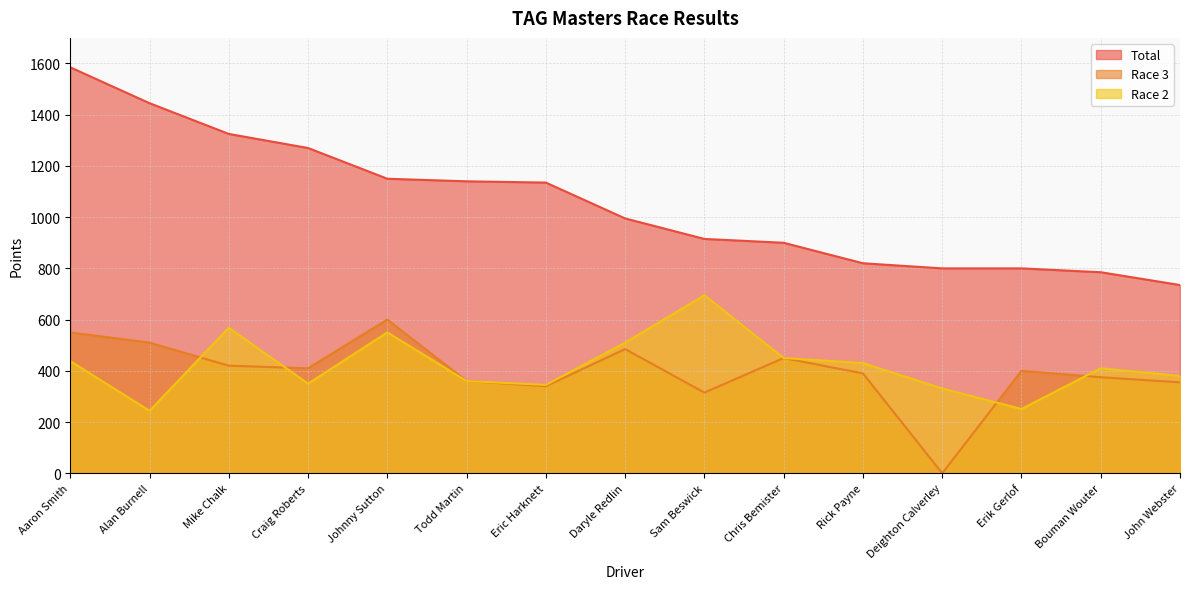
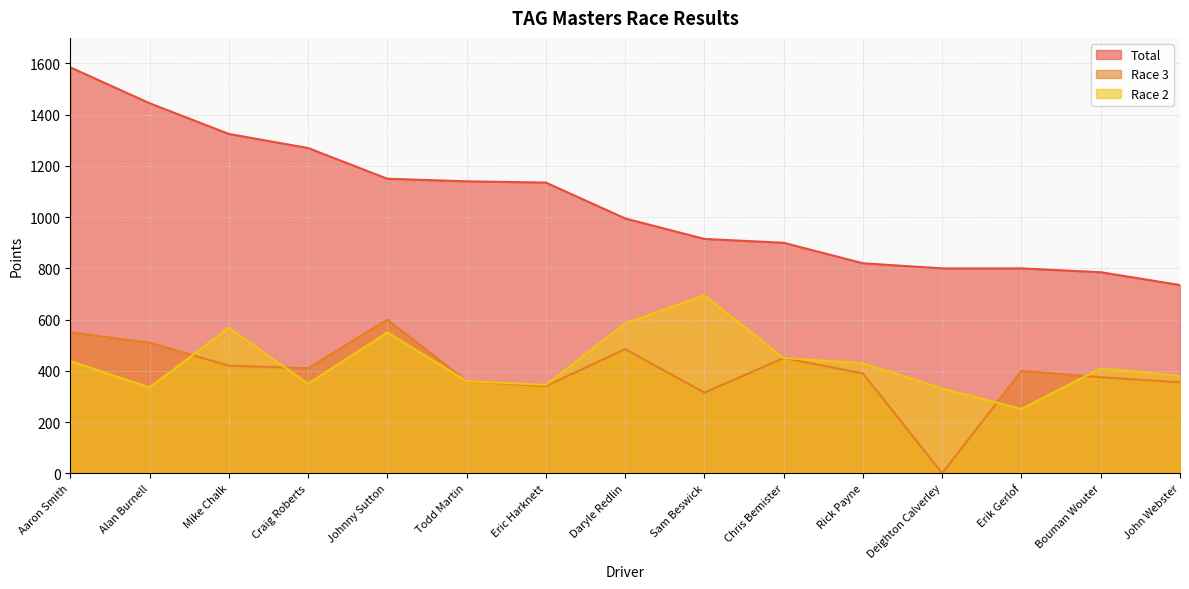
Race 2, Alan Burnell: 240 -> 340
Race 2, Daryle Redlin: 510 -> 590
